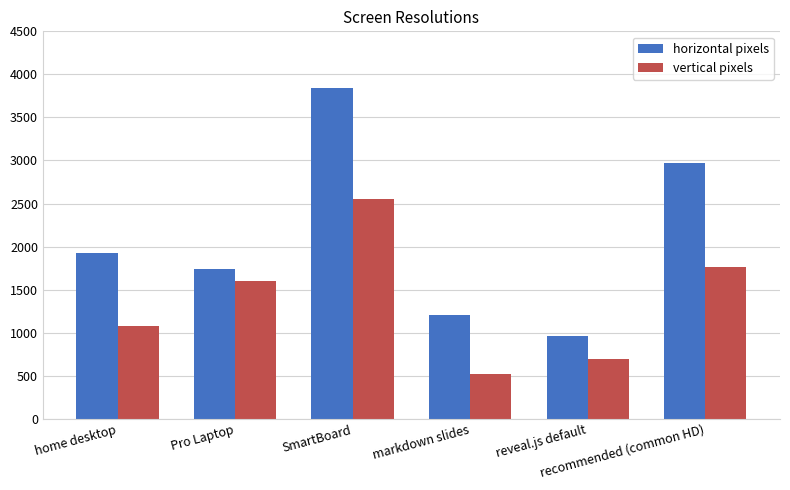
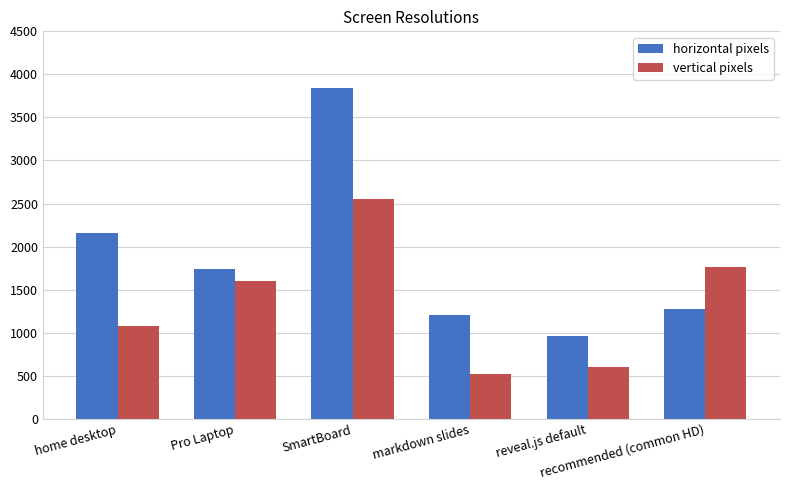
horizontal pixels, home desktop: 1900 -> 2200
vertical pixels, reveal.js default: 700 -> 600
horizontal pixels, recommended (common HD): 3000 -> 1300
